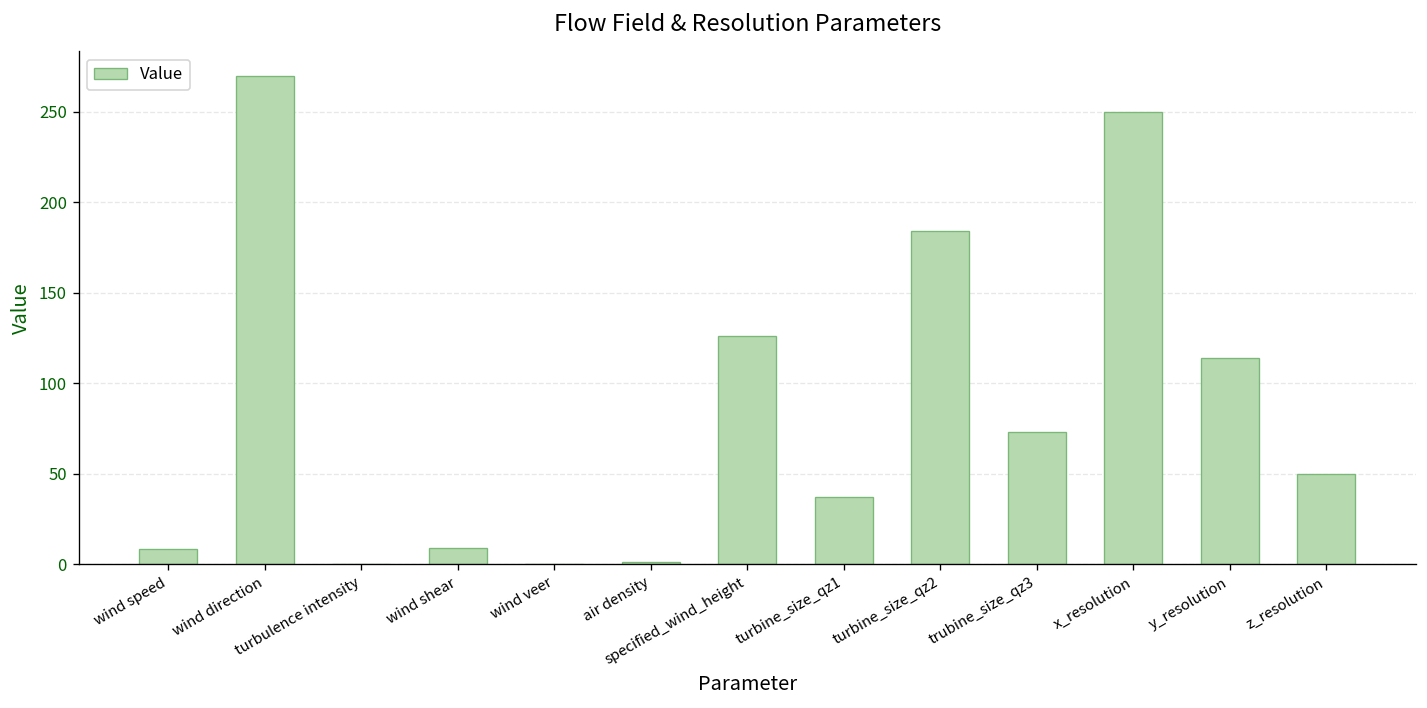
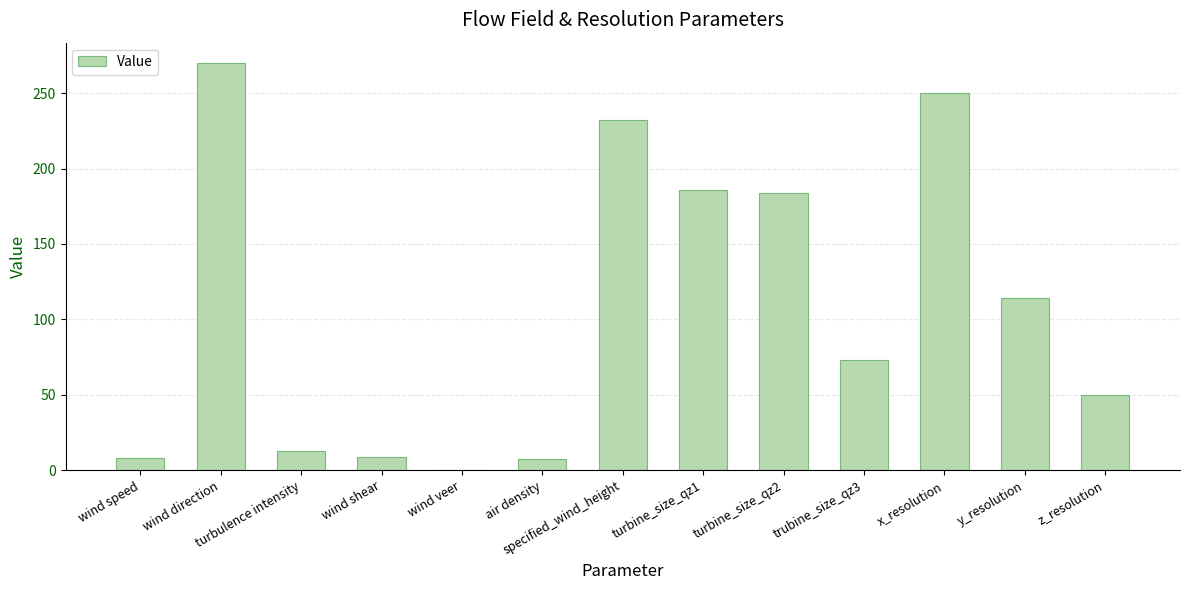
turbulence intensity: 0 -> 13
air density: 1 -> 8
specified_wind_height: 126 -> 232
turbine_size_qz1: 37 -> 186
